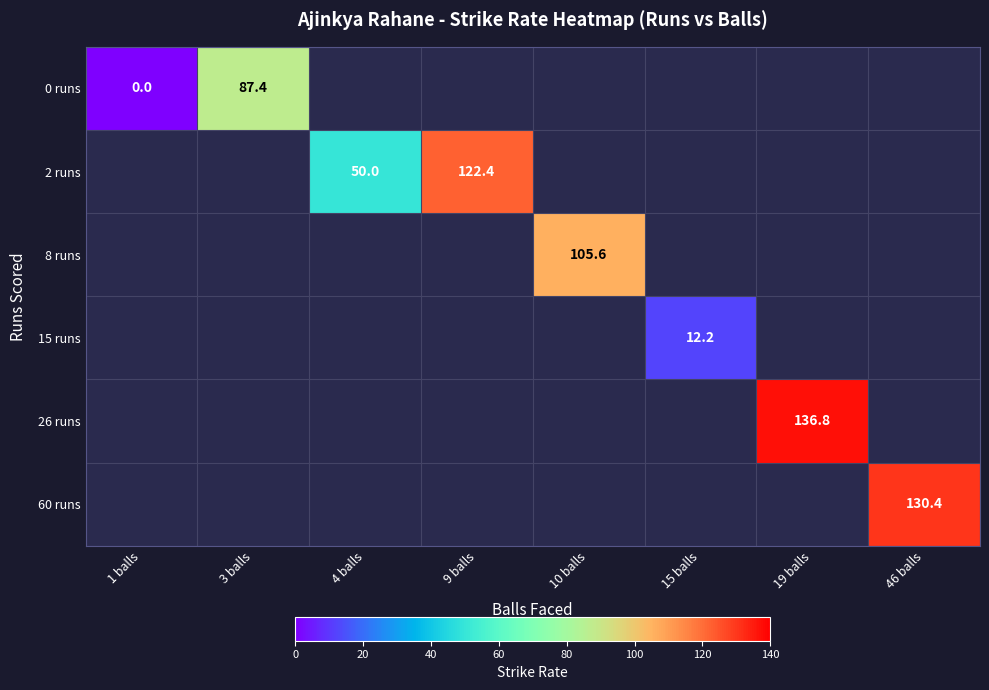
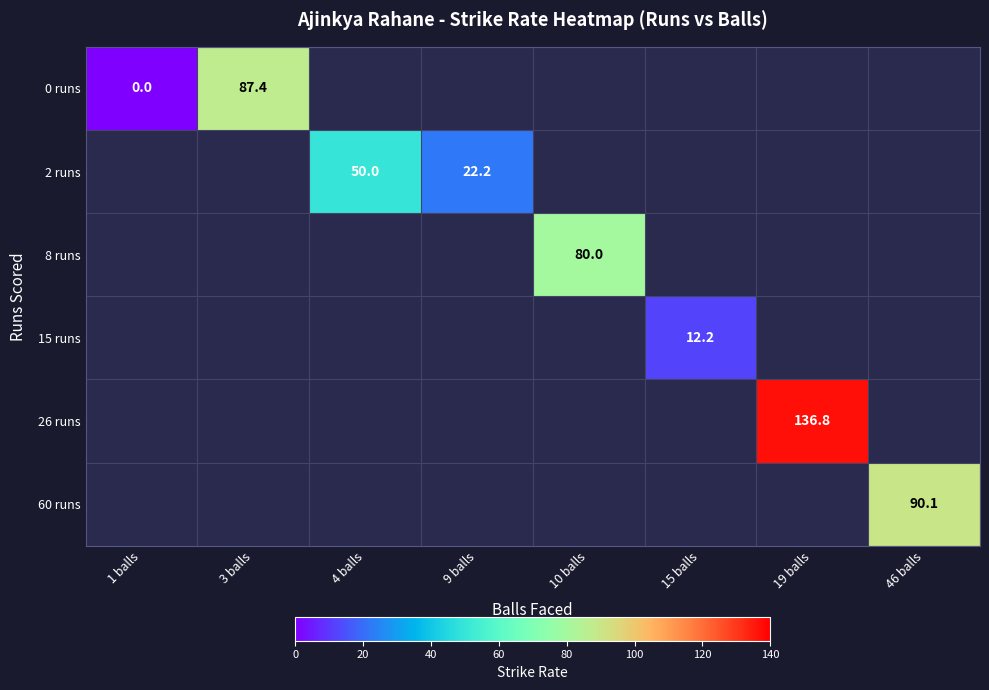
2 runs, 9 balls: 122.4 -> 22.2
8 runs, 10 balls: 105.6 -> 80.0
60 runs, 46 balls: 130.4 -> 90.1
